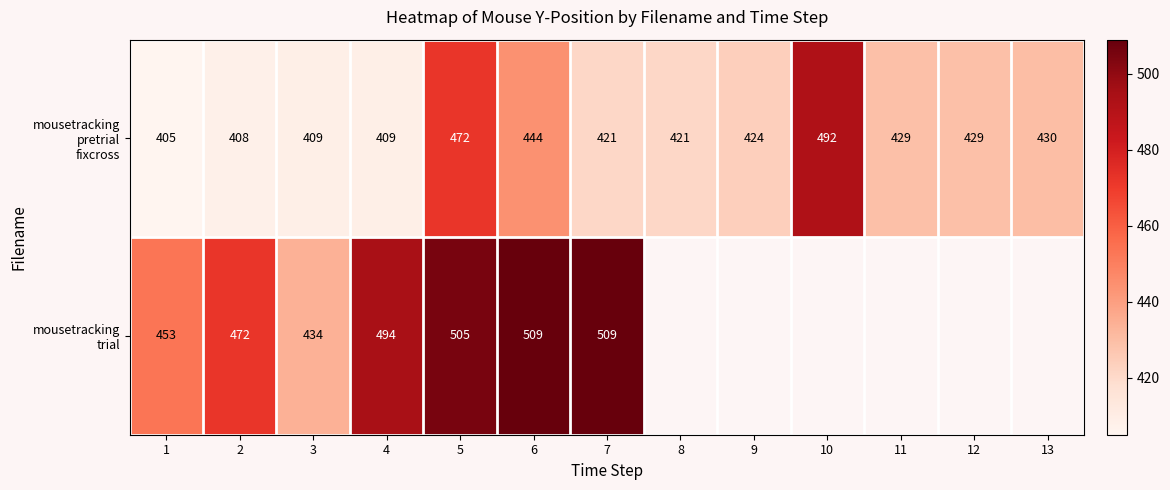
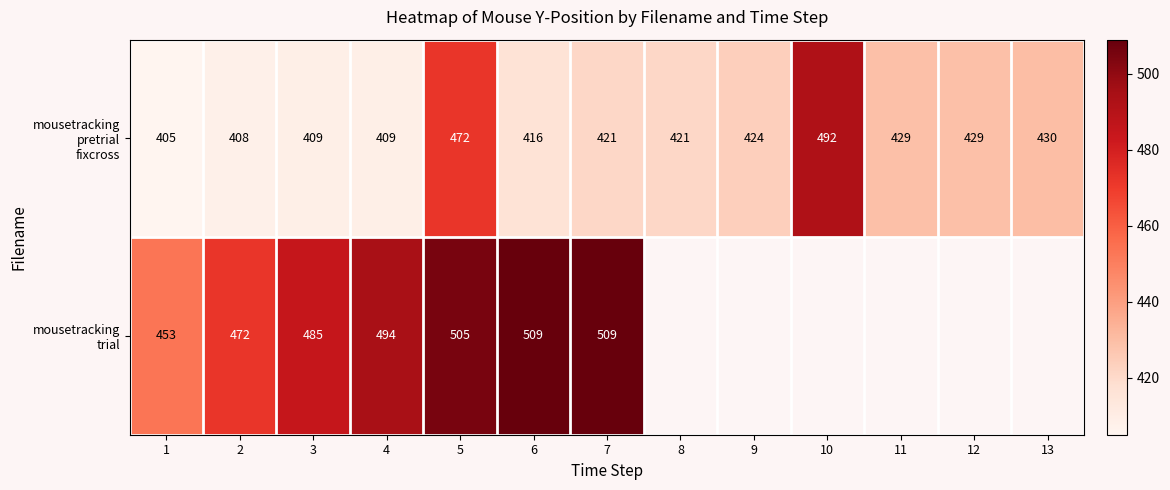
mousetracking pretrial fixcross, 6: 444 -> 416
mousetracking trial, 3: 434 -> 485
